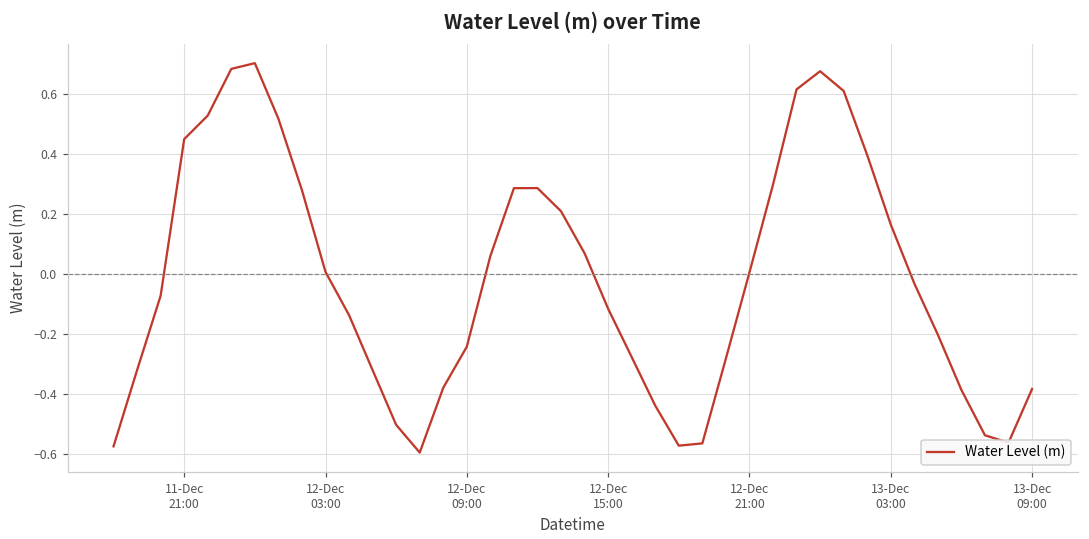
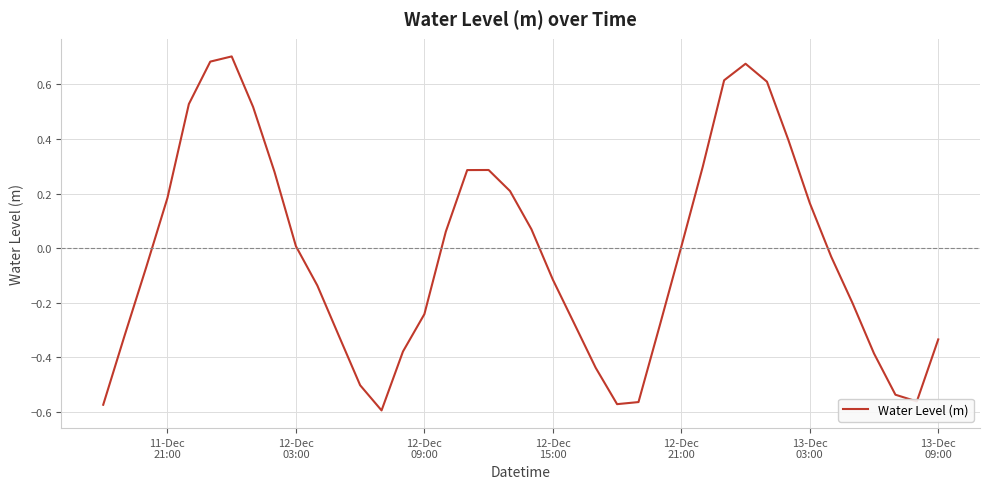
11-Dec 21:00: 0.45 -> 0.18
13-Dec 09:00: -0.38 -> -0.33
